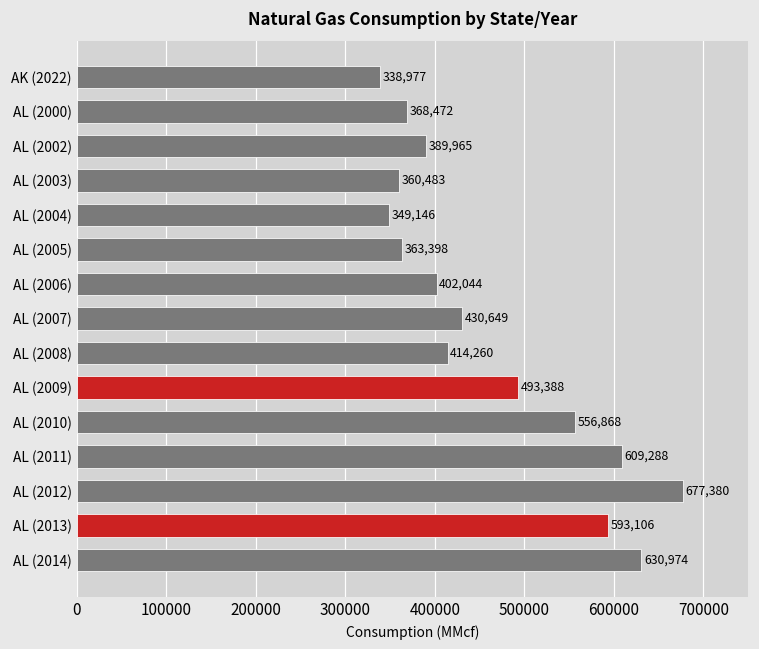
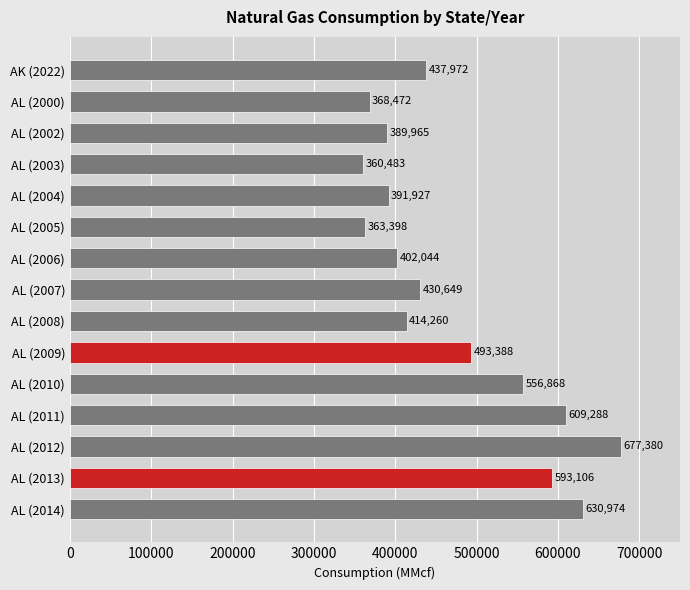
AK (2022): 338,977 -> 437,972
AL (2004): 349,146 -> 391,927
